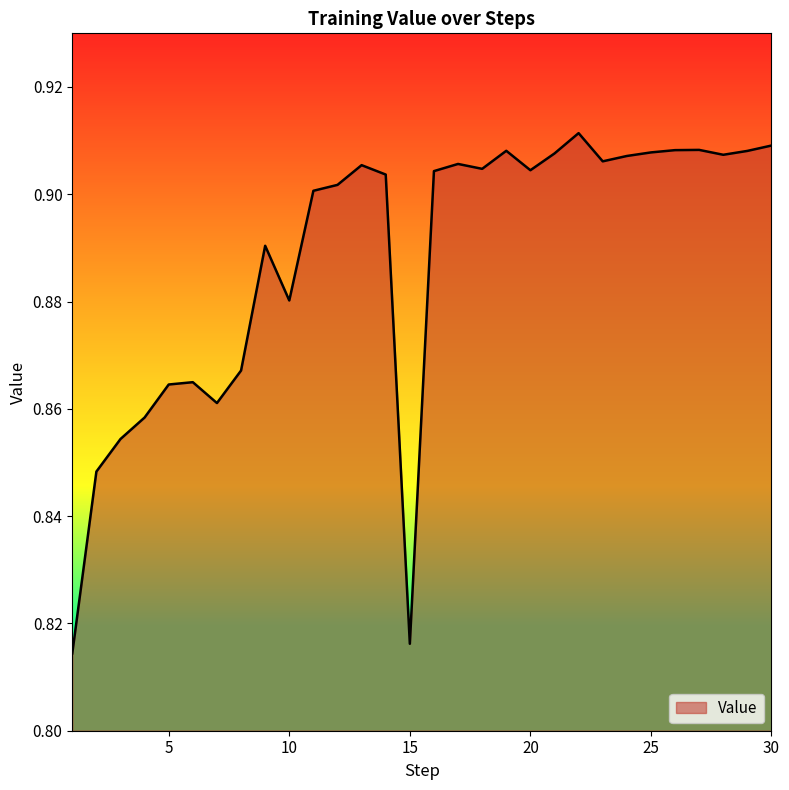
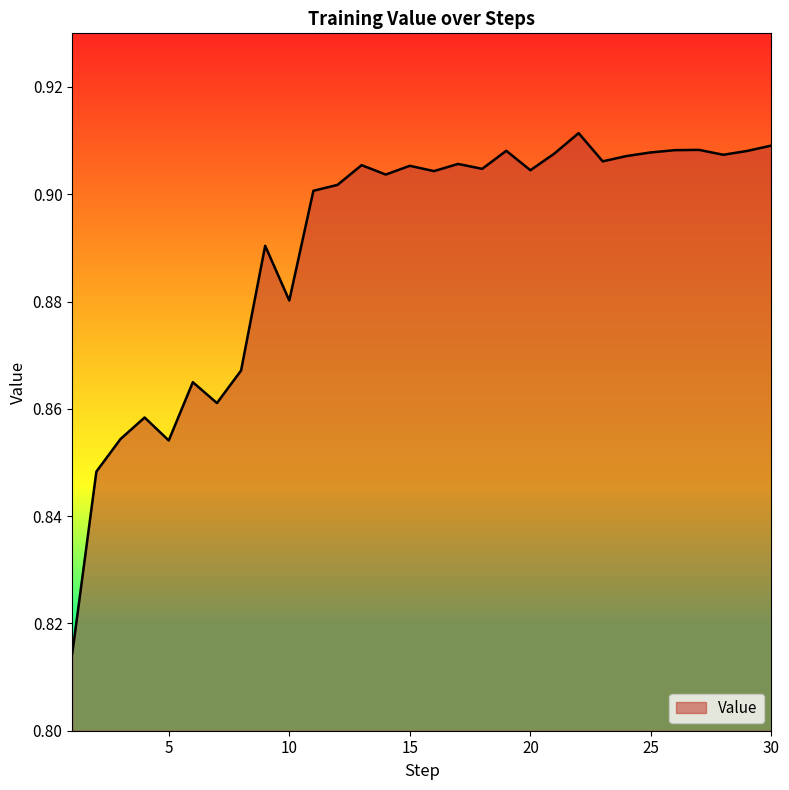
5: 0.865 -> 0.854
15: 0.816 -> 0.905
